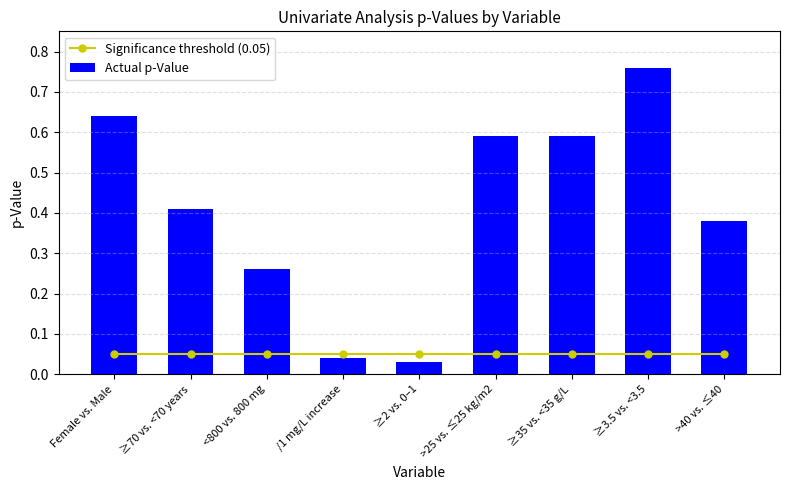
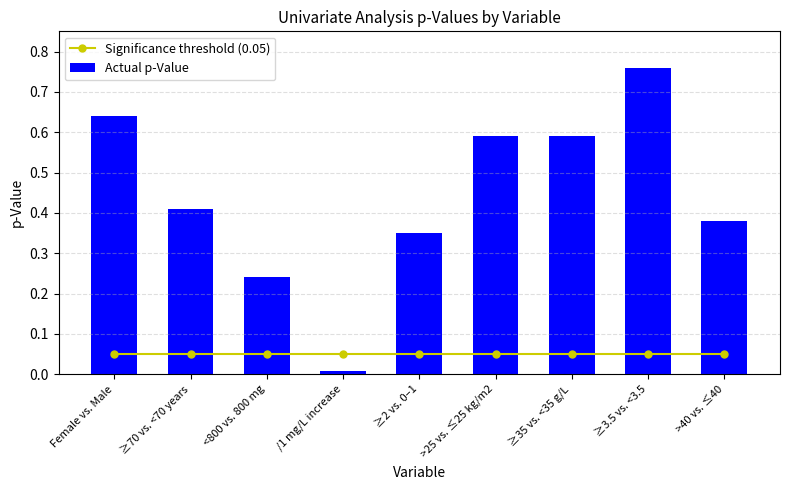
Actual p-Value, <800 vs. 800 mg: 0.26 -> 0.24
Actual p-Value, /1 mg/L increase: 0.04 -> 0.01
Actual p-Value, ≥2 vs. 0–1: 0.03 -> 0.35
